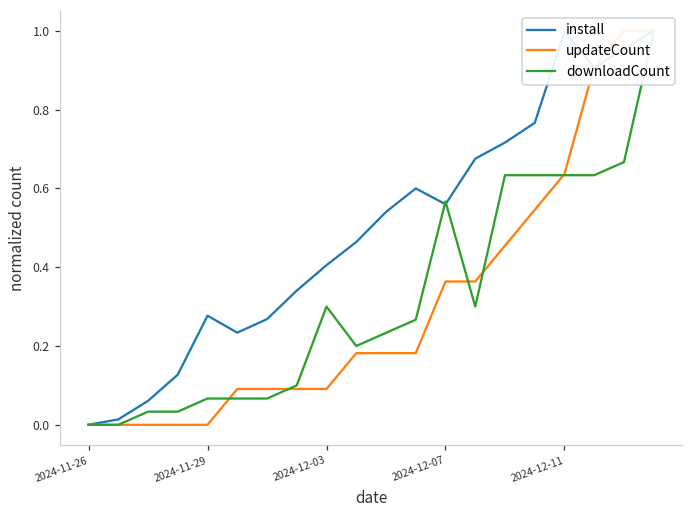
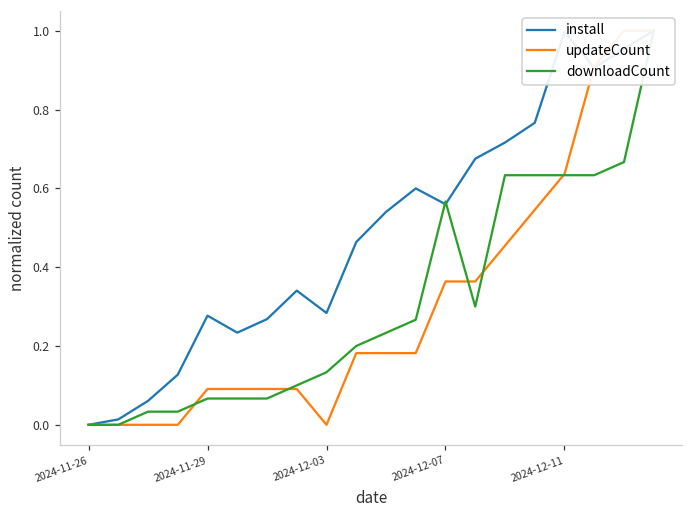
updateCount, 2024-11-29: 0.00 -> 0.09
install, 2024-12-03: 0.41 -> 0.28
updateCount, 2024-12-03: 0.09 -> 0.00
downloadCount, 2024-12-03: 0.30 -> 0.13
